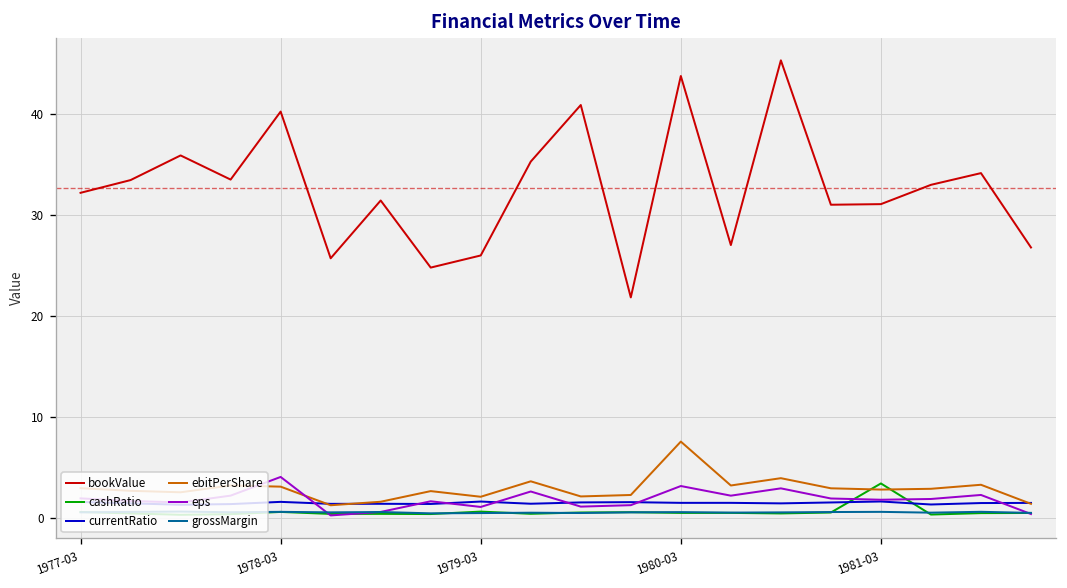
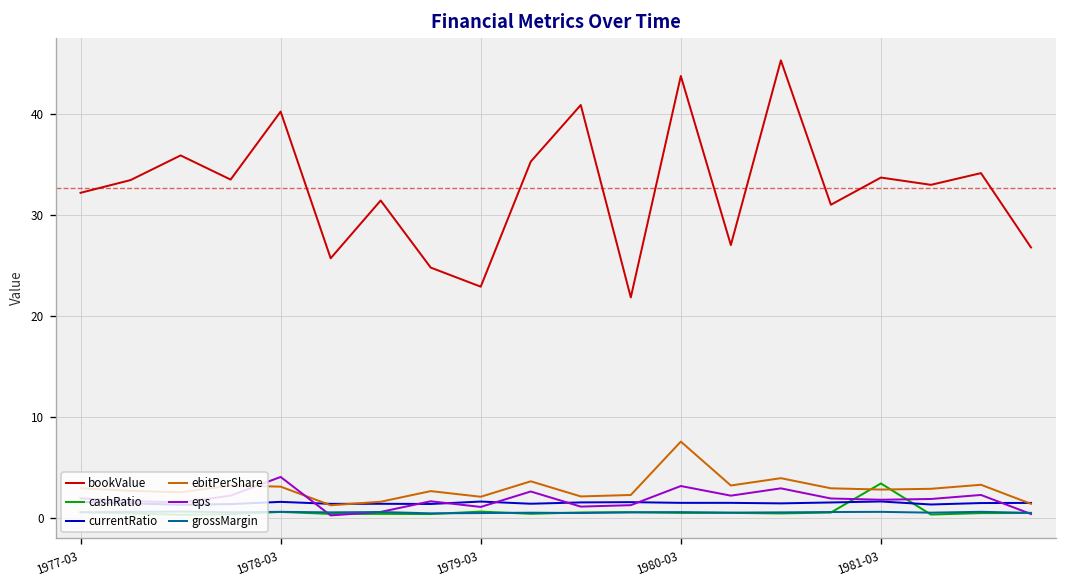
bookValue, 1979-03: 26 -> 23
bookValue, 1981-03: 31 -> 34
